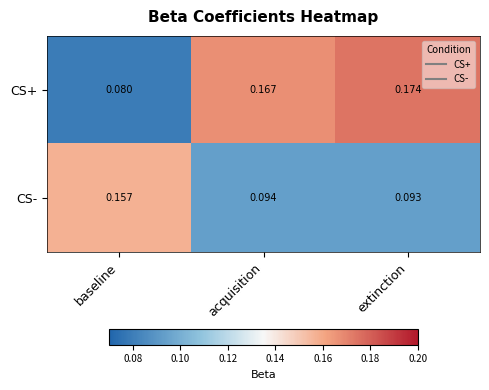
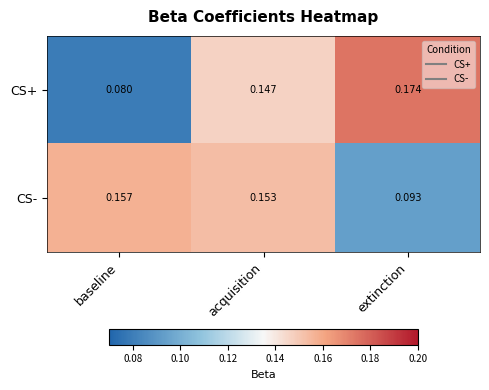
CS+, acquisition: 0.167 -> 0.147
CS-, acquisition: 0.094 -> 0.153
